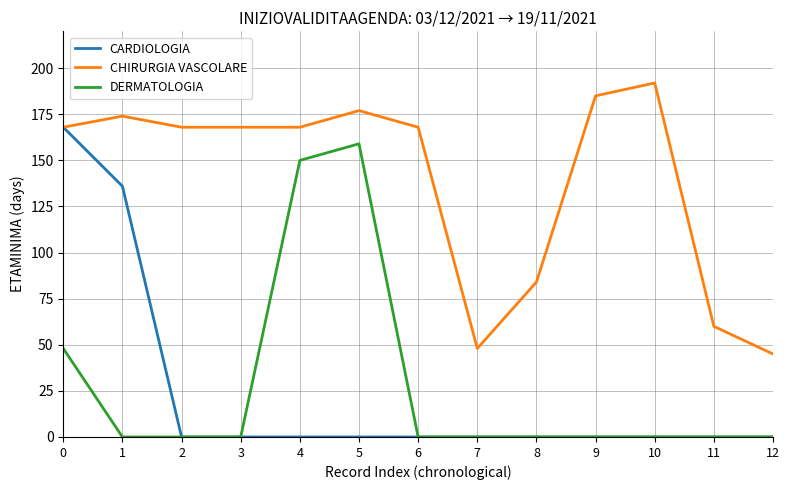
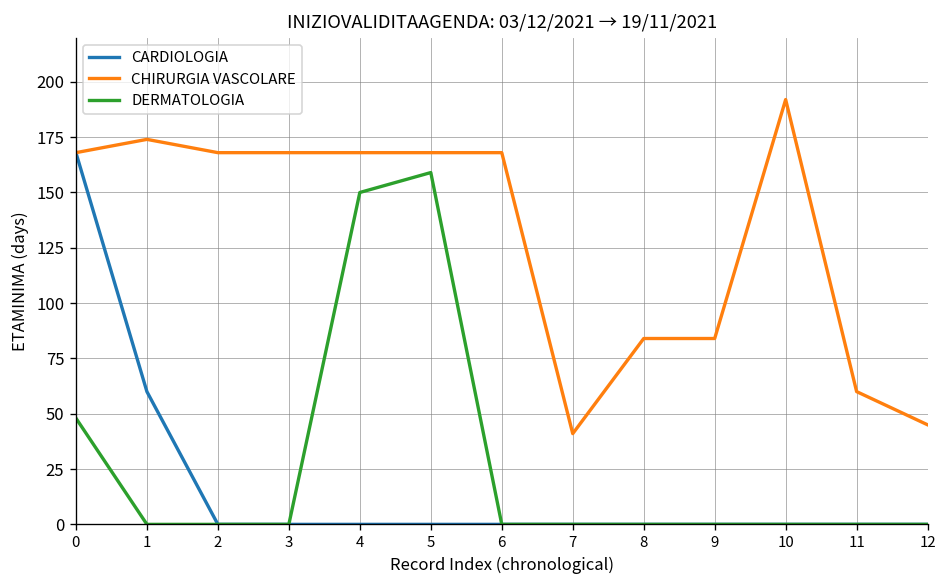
CARDIOLOGIA, 1: 136 -> 60
CHIRURGIA VASCOLARE, 5: 177 -> 168
CHIRURGIA VASCOLARE, 7: 48 -> 41
CHIRURGIA VASCOLARE, 9: 185 -> 84
